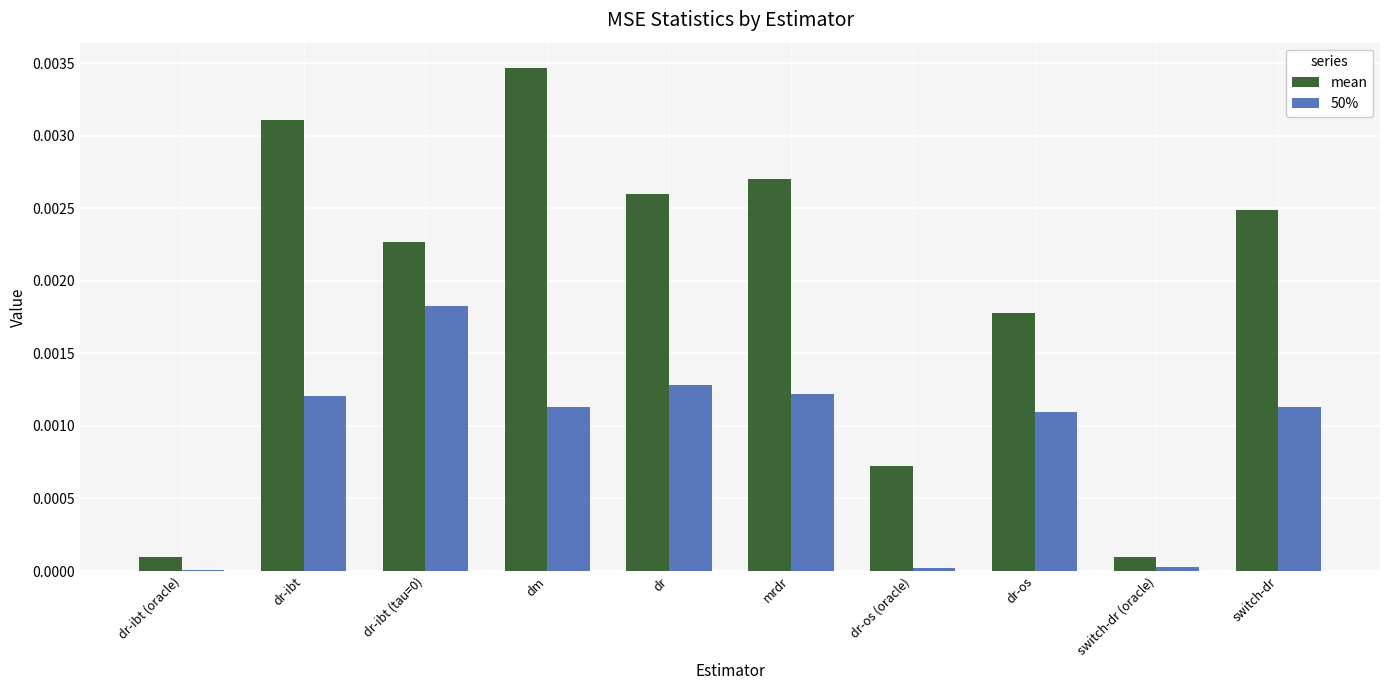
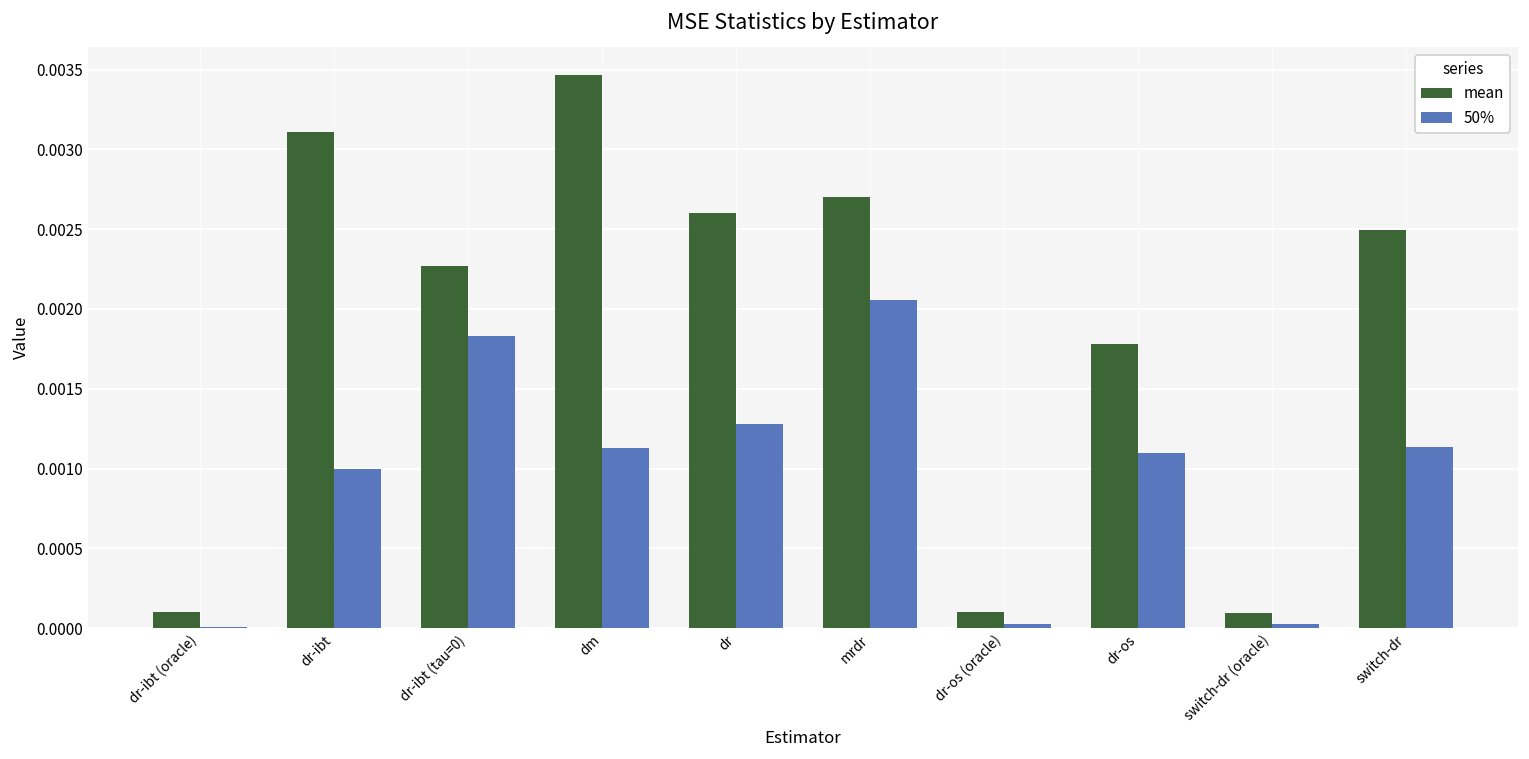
50%, dr-ibt: 0.00120 -> 0.00100
50%, mrdr: 0.00122 -> 0.00206
mean, dr-os (oracle): 0.00072 -> 0.00010
